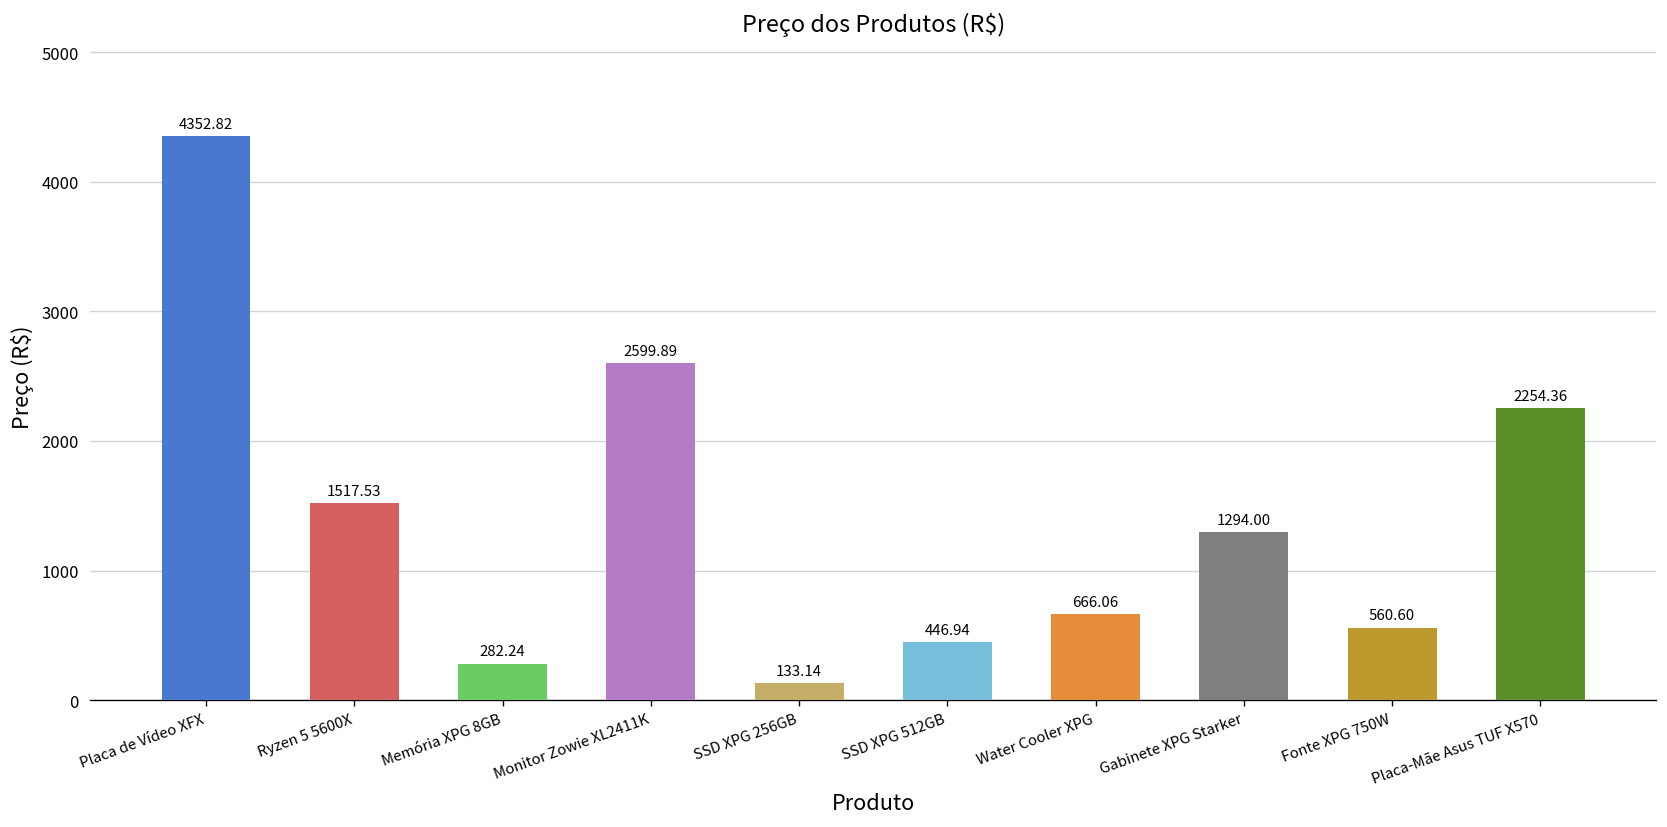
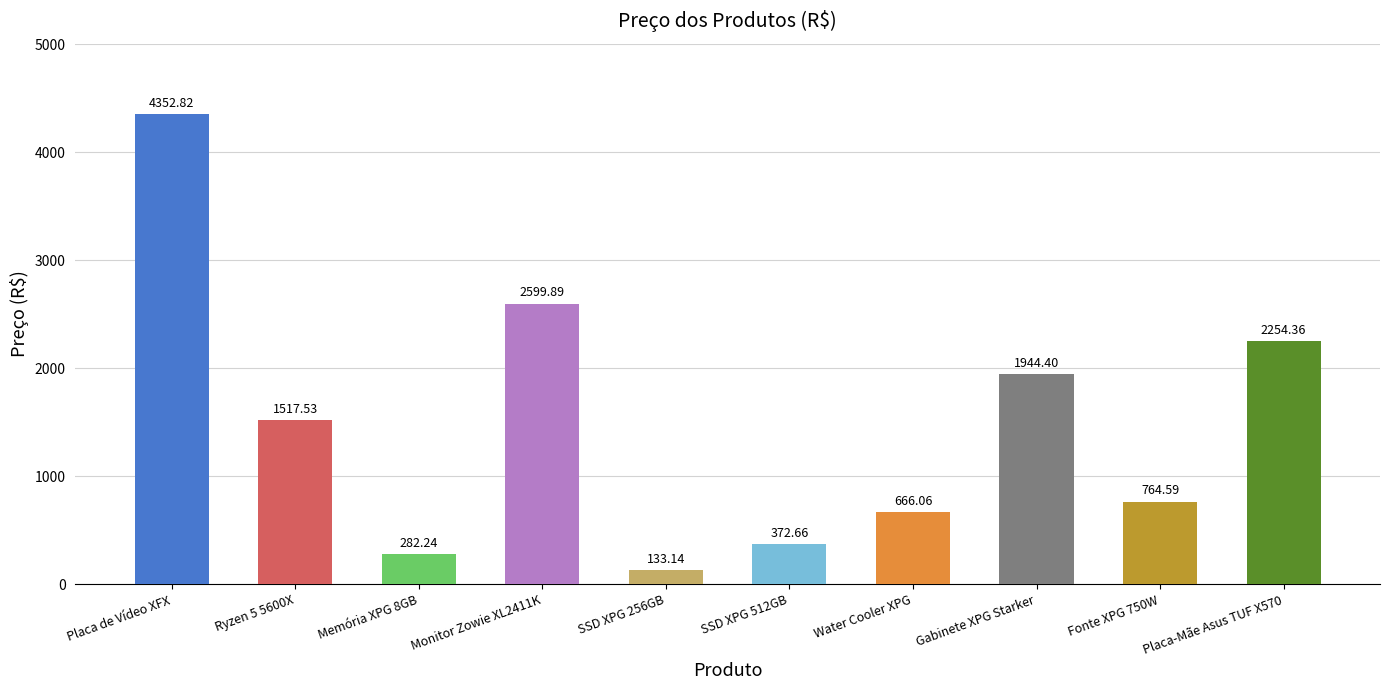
SSD XPG 512GB: 446.94 -> 372.66
Gabinete XPG Starker: 1294.00 -> 1944.40
Fonte XPG 750W: 560.60 -> 764.59
